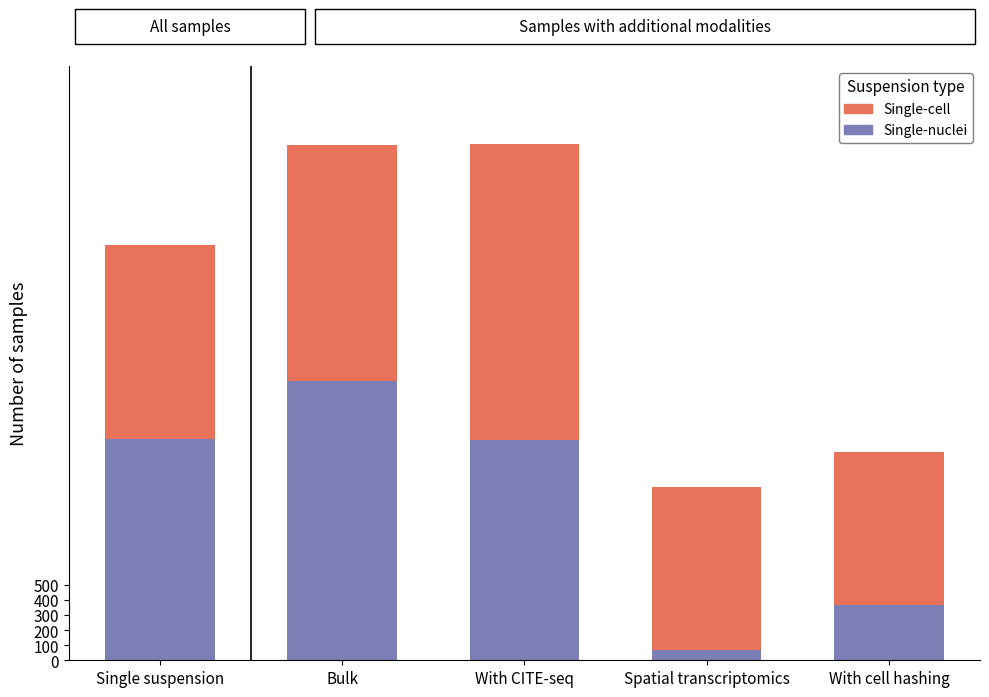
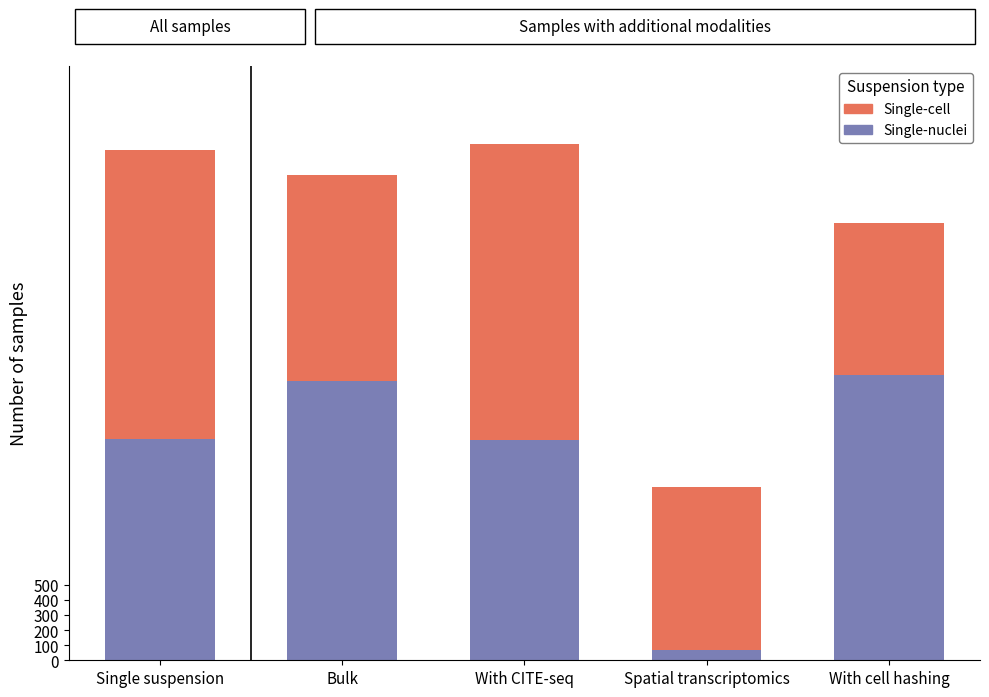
Single-cell, Single suspension: 1280 -> 1920
Single-cell, Bulk: 1560 -> 1360
Single-nuclei, With cell hashing: 370 -> 1890
